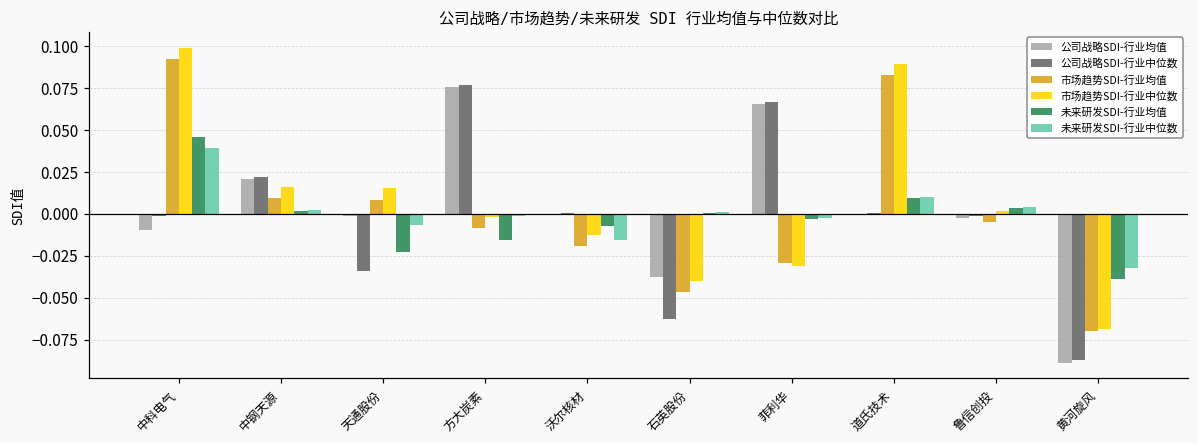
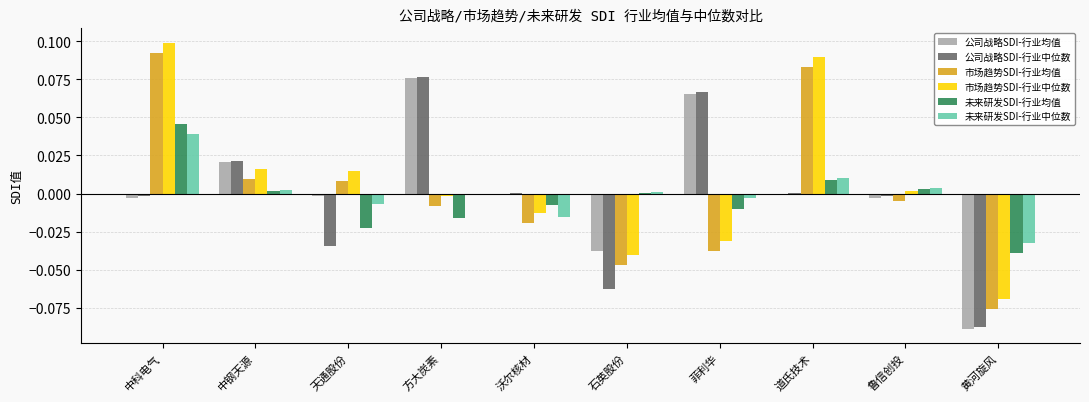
公司战略SDI-行业均值, 中科电气: -0.010 -> -0.003
市场趋势SDI-行业均值, 菲利华: -0.029 -> -0.038
未来研发SDI-行业均值, 菲利华: -0.003 -> -0.010
市场趋势SDI-行业均值, 黄河旋风: -0.070 -> -0.076
